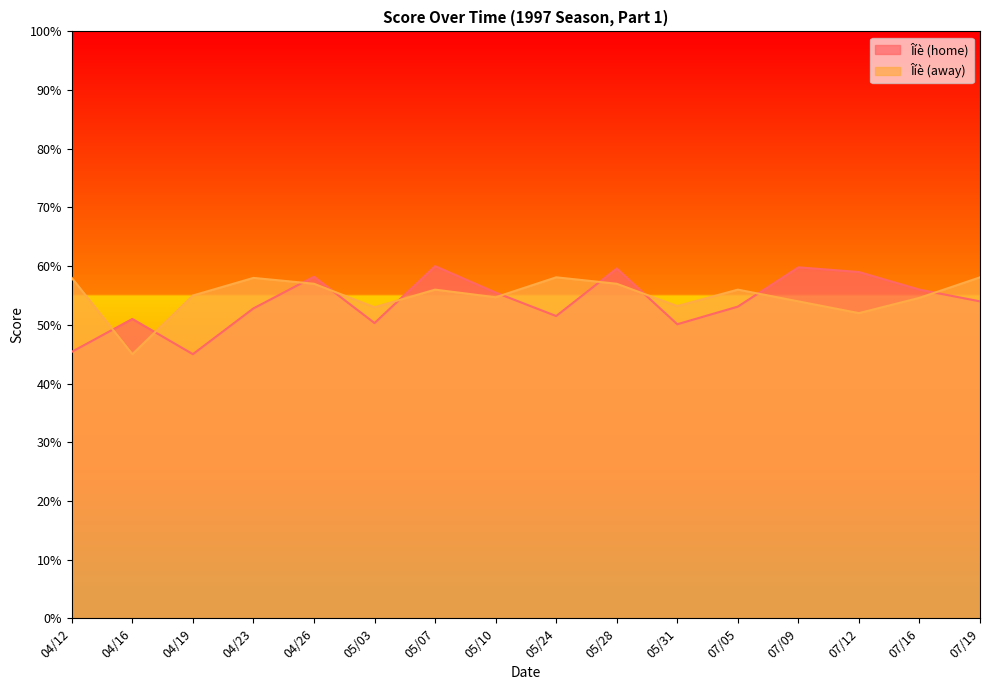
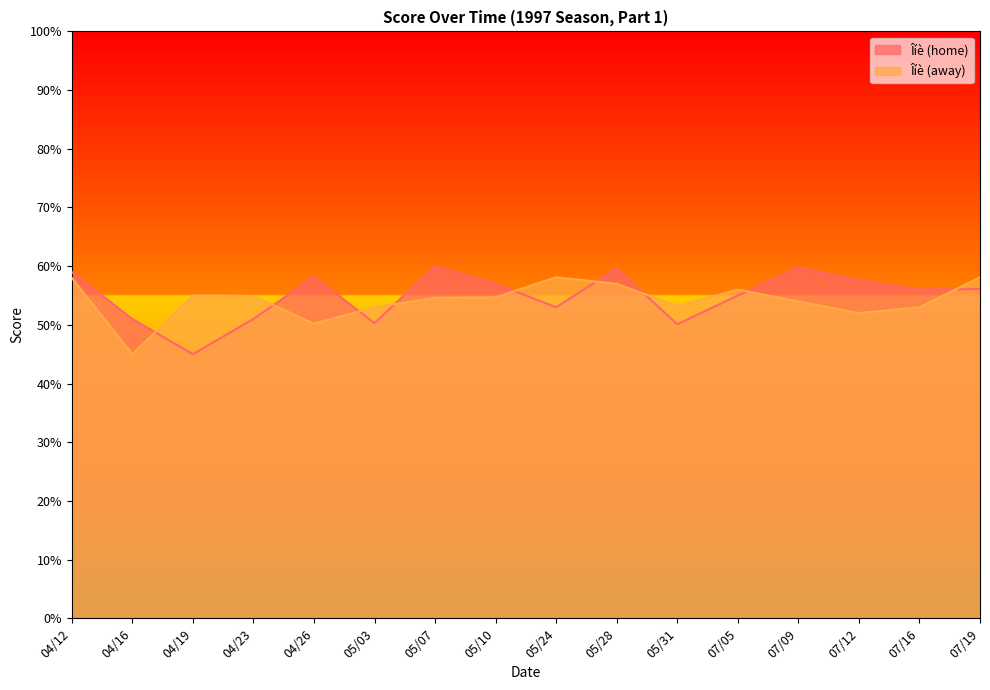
Îíè (home), 04/12: 45% -> 59%
Îíè (home), 04/23: 53% -> 51%
Îíè (away), 04/23: 58% -> 55%
Îíè (away), 04/26: 57% -> 50%
Îíè (away), 05/07: 56% -> 55%
Îíè (home), 05/10: 56% -> 57%
Îíè (home), 05/24: 52% -> 53%
Îíè (home), 07/05: 53% -> 55%
Îíè (home), 07/12: 59% -> 58%
Îíè (away), 07/16: 55% -> 53%
Îíè (home), 07/19: 54% -> 56%
